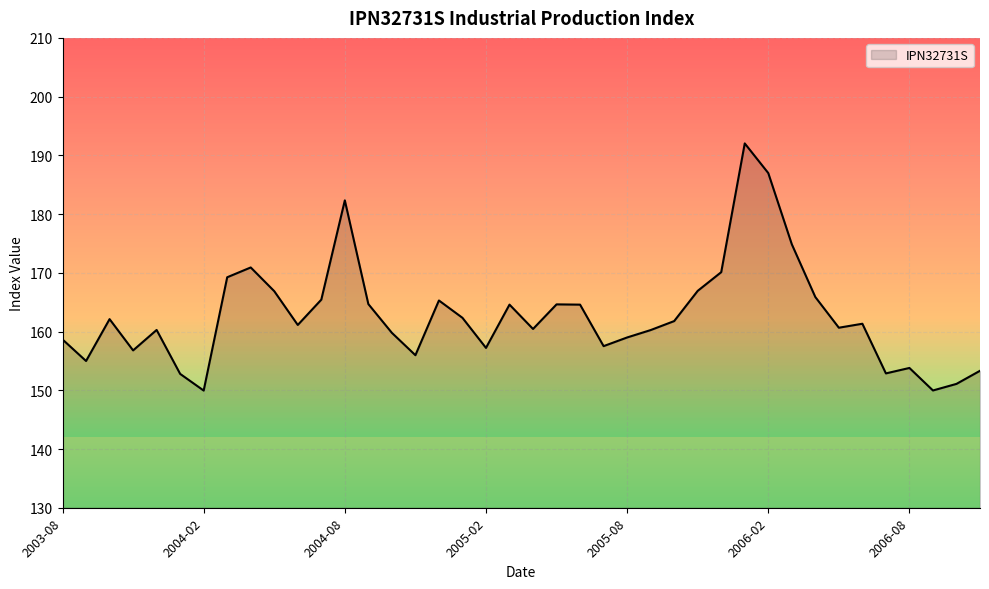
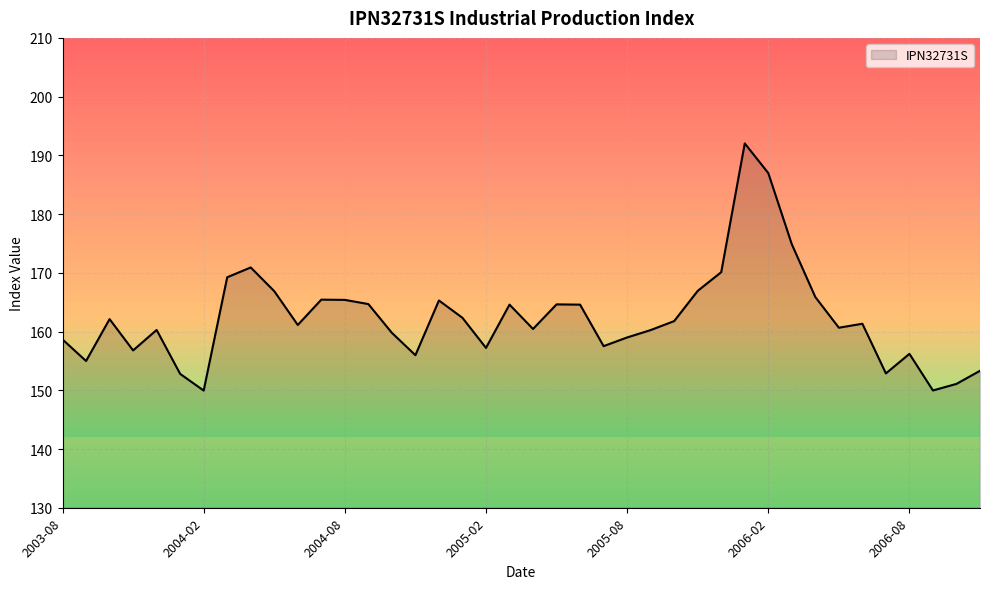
2004-08: 182 -> 165
2006-08: 154 -> 156
